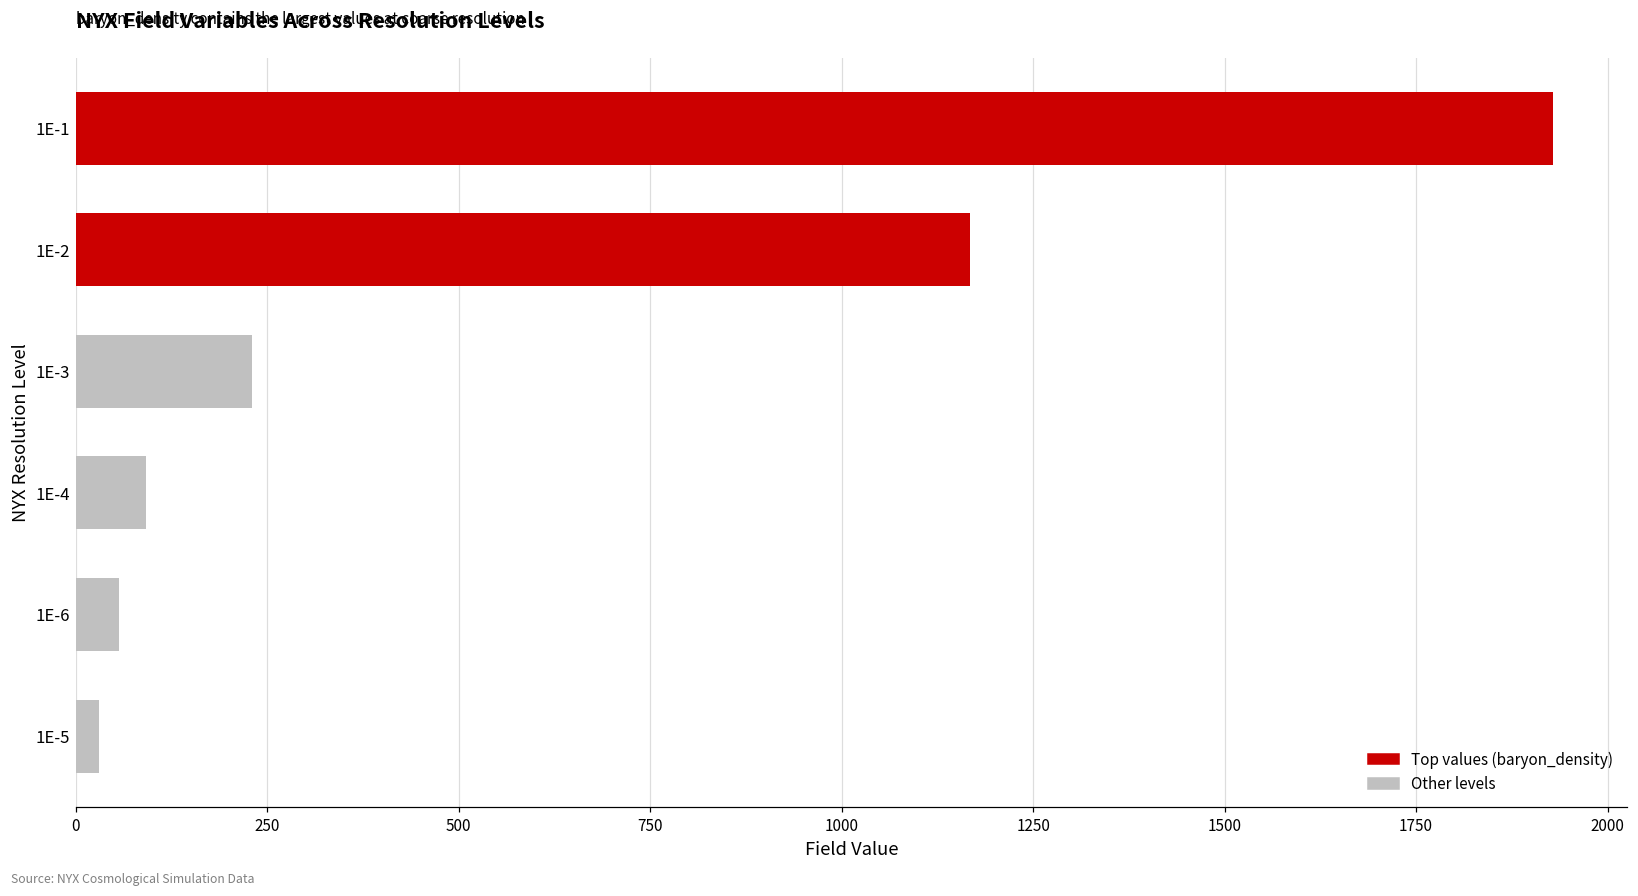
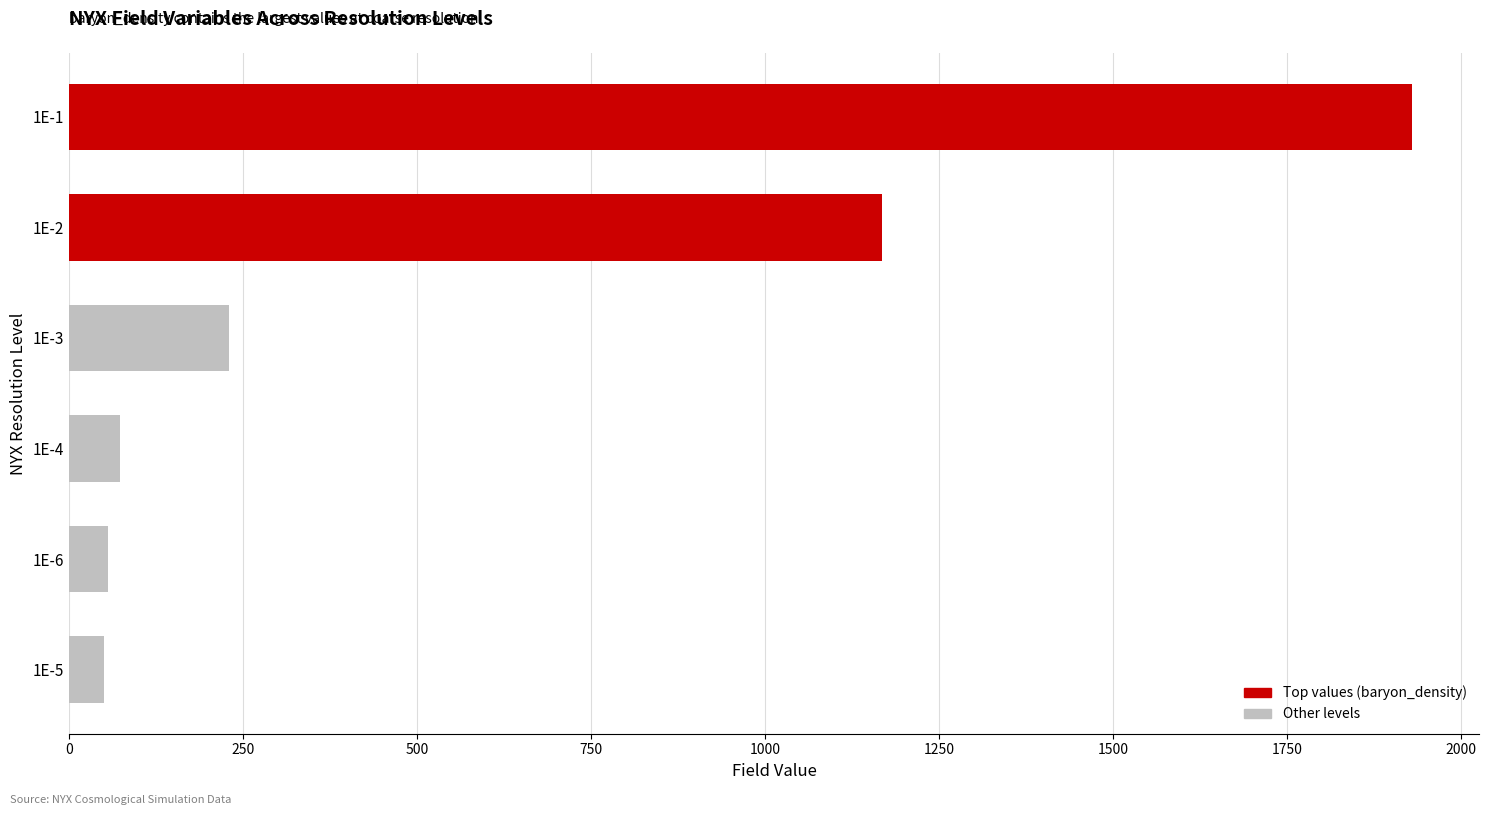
1E-4: 90 -> 70
1E-5: 30 -> 50
